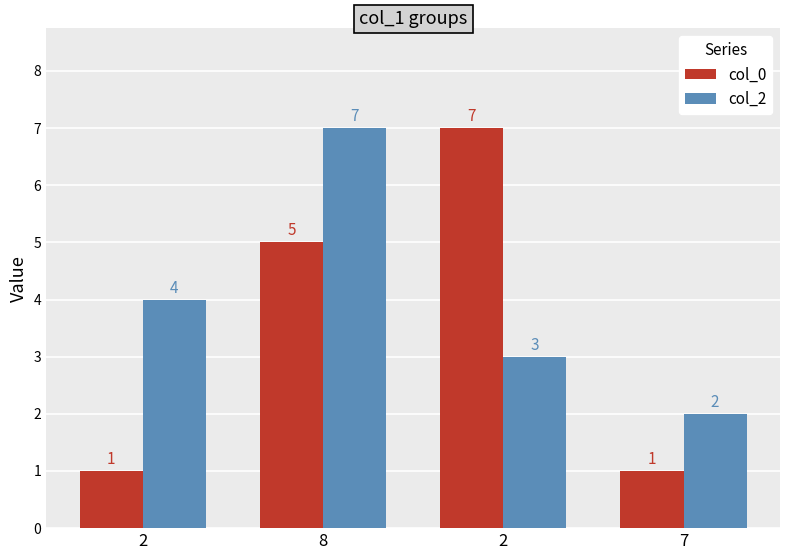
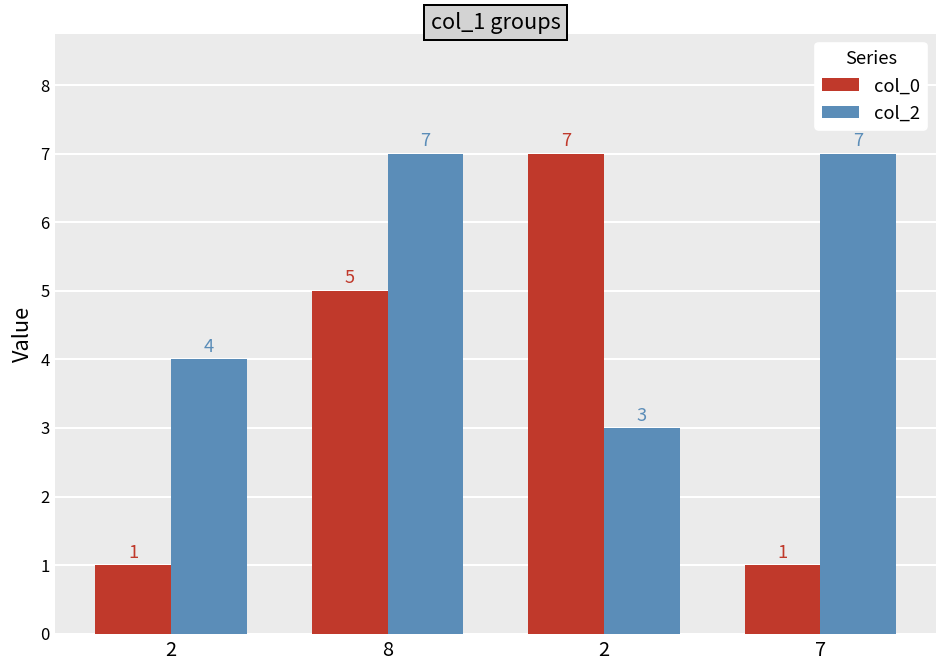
col_2, 7: 2 -> 7
